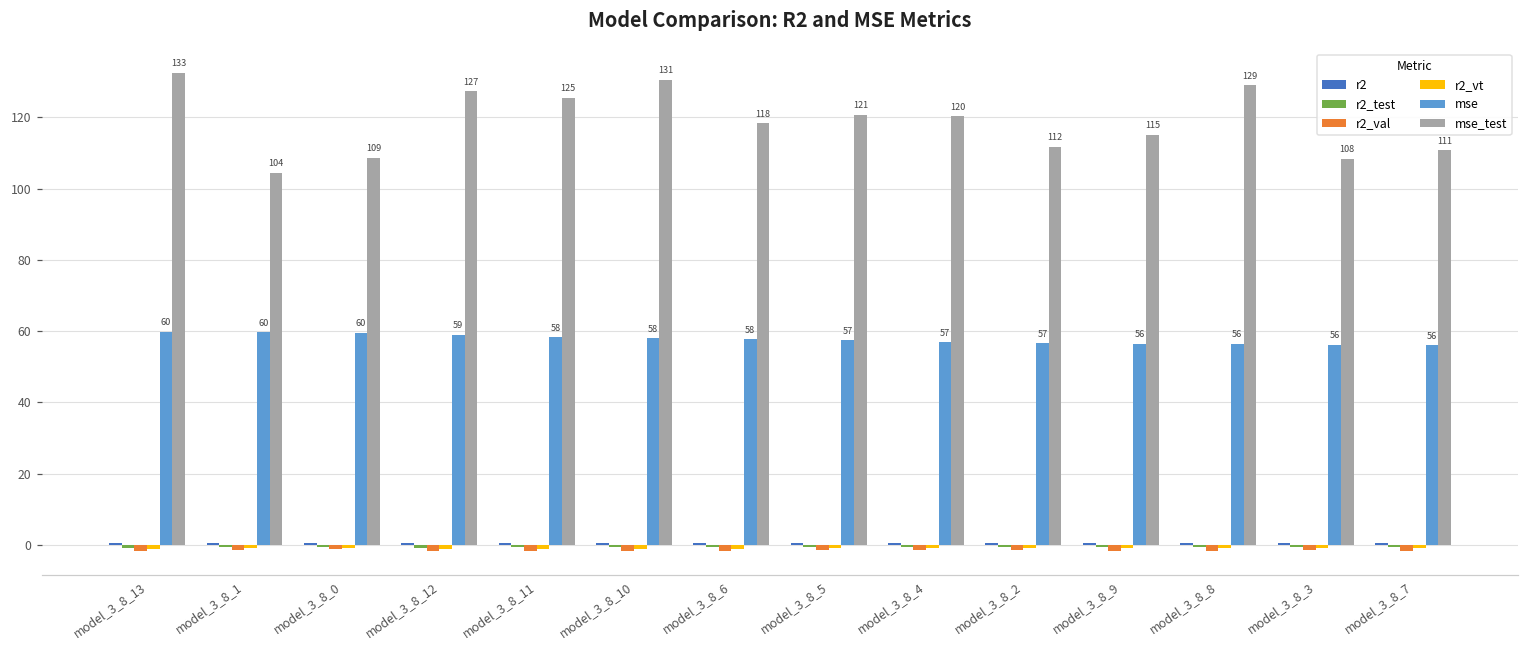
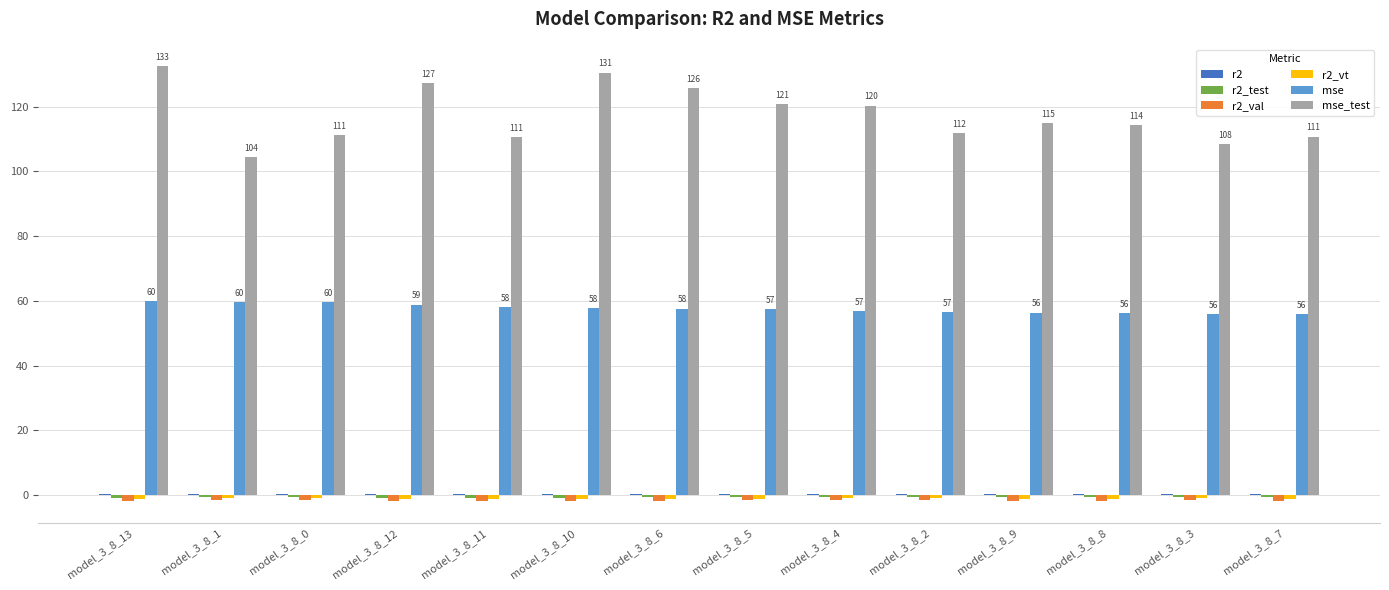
mse_test, model_3_8_0: 109 -> 111
mse_test, model_3_8_11: 125 -> 111
mse_test, model_3_8_6: 118 -> 126
mse_test, model_3_8_8: 129 -> 114
